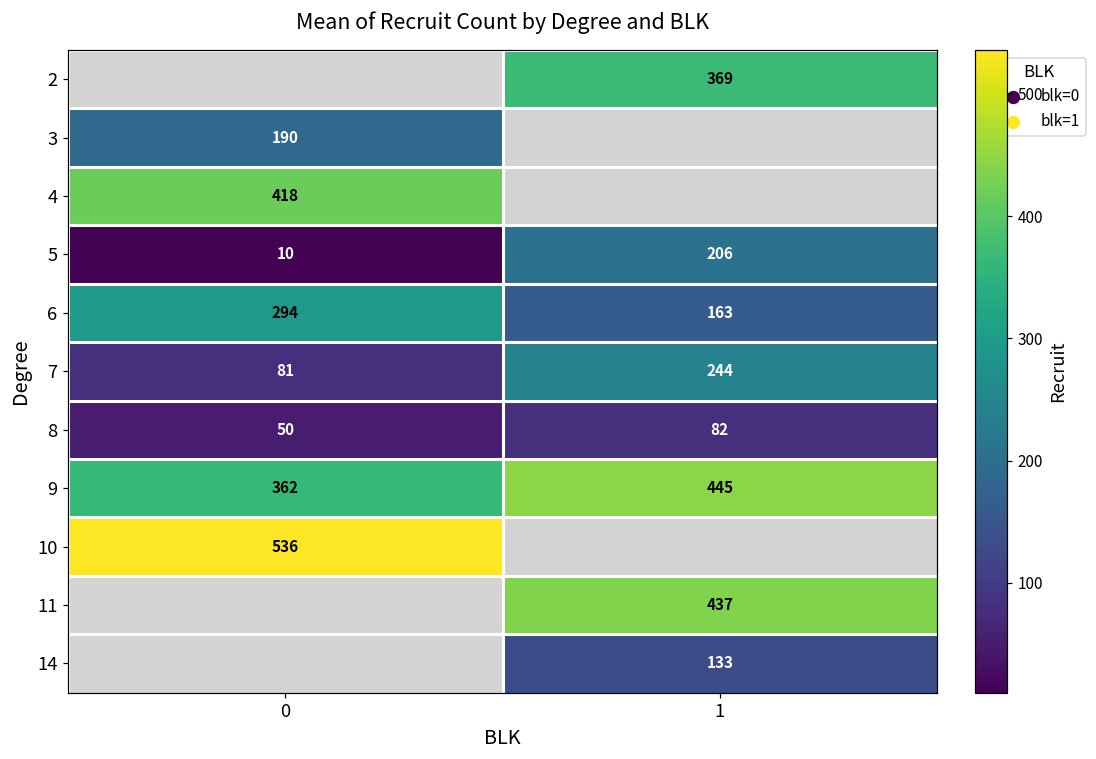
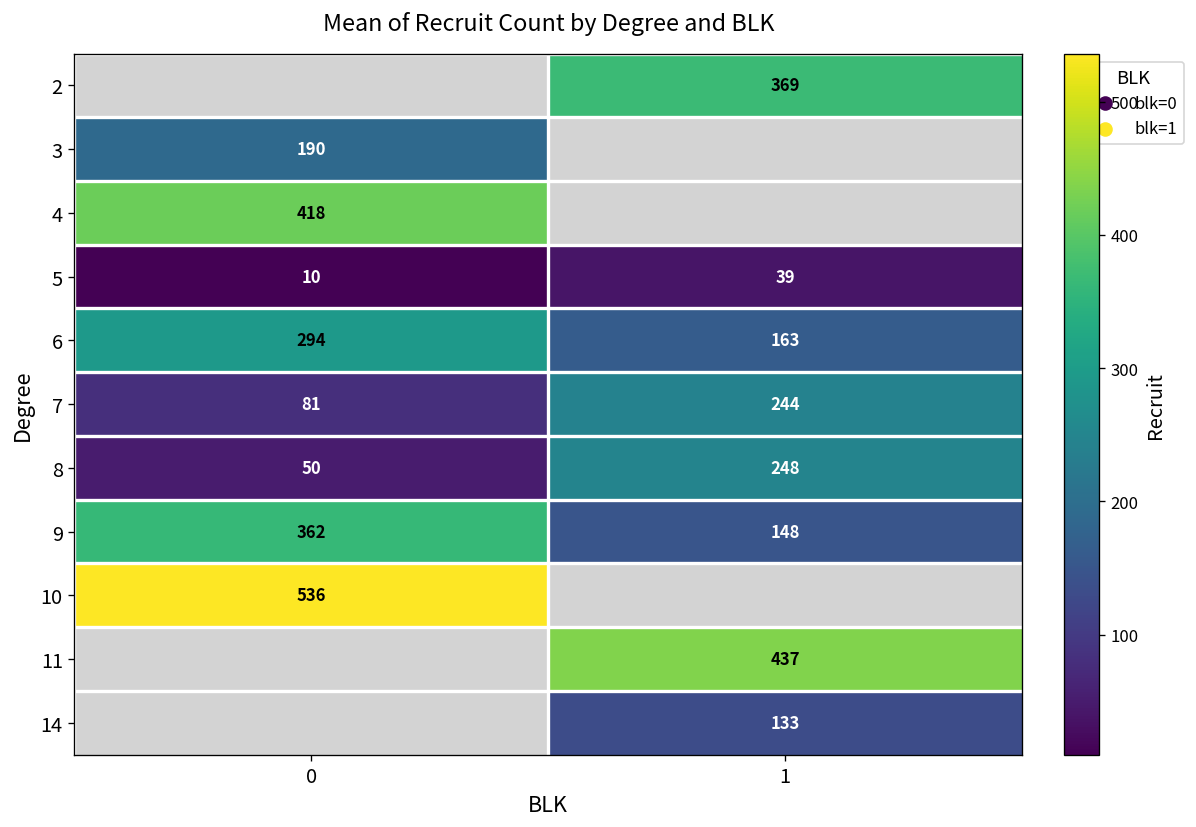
5, 1: 206 -> 39
8, 1: 82 -> 248
9, 1: 445 -> 148
